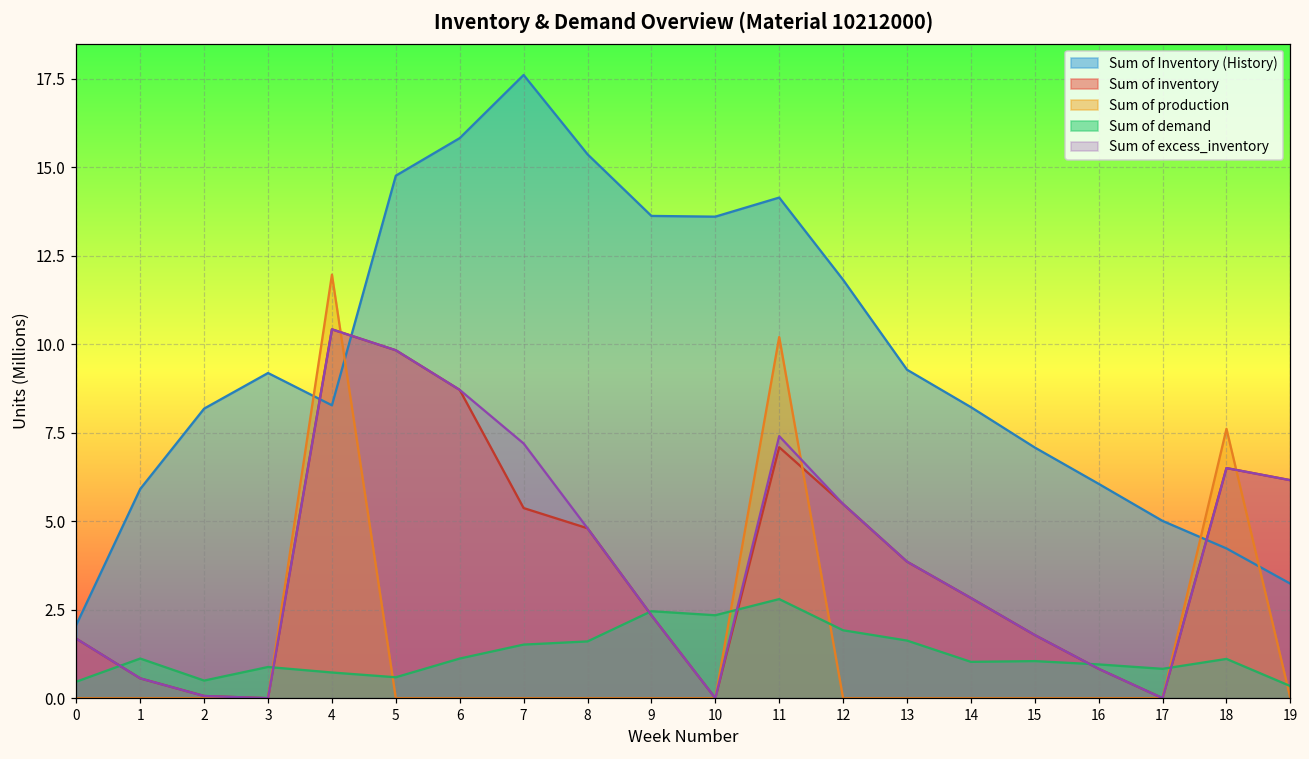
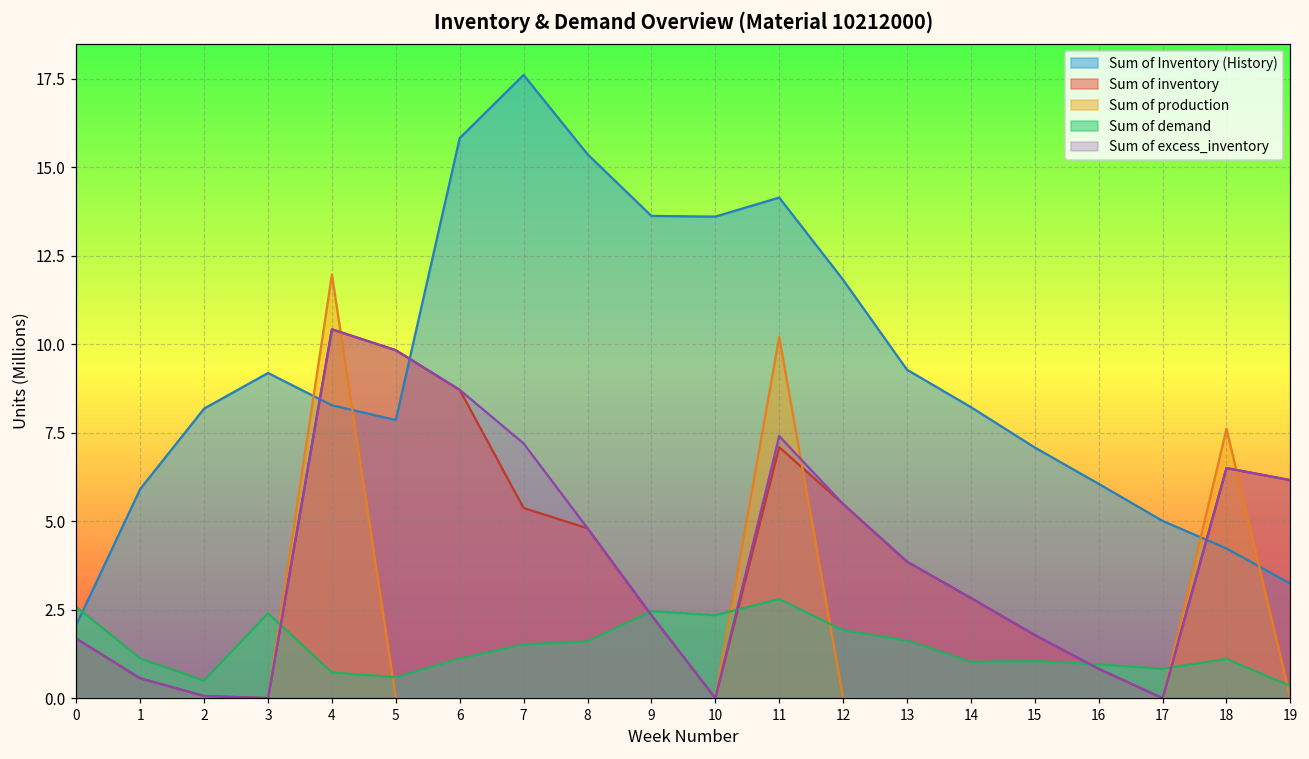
Sum of demand, 0: 0.5 -> 2.6
Sum of demand, 3: 0.9 -> 2.4
Sum of Inventory (History), 5: 14.8 -> 7.9
